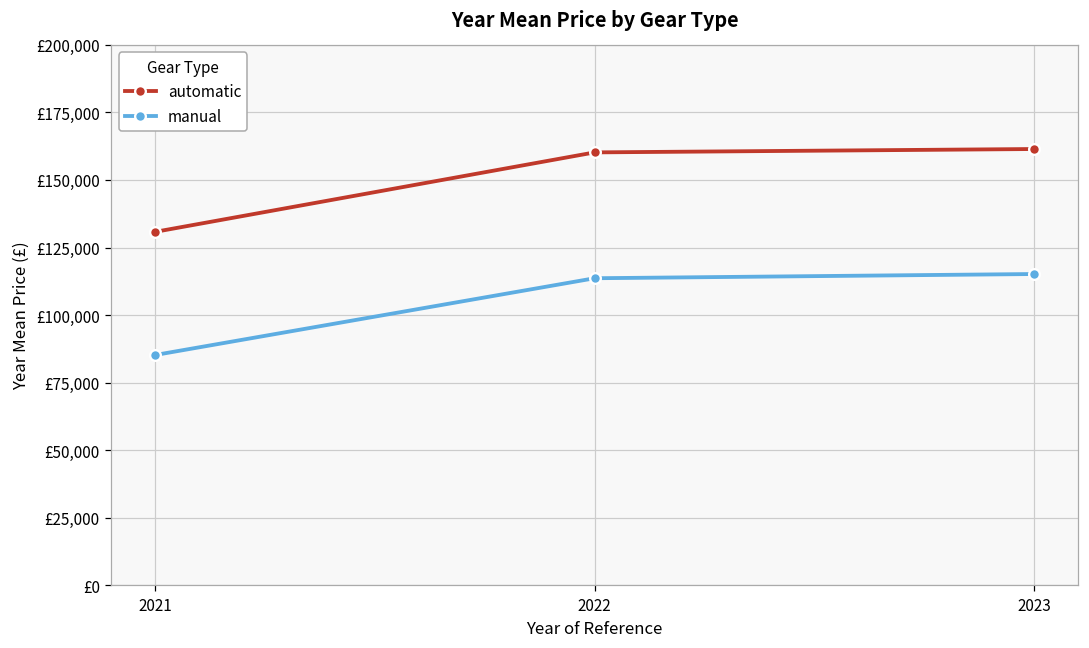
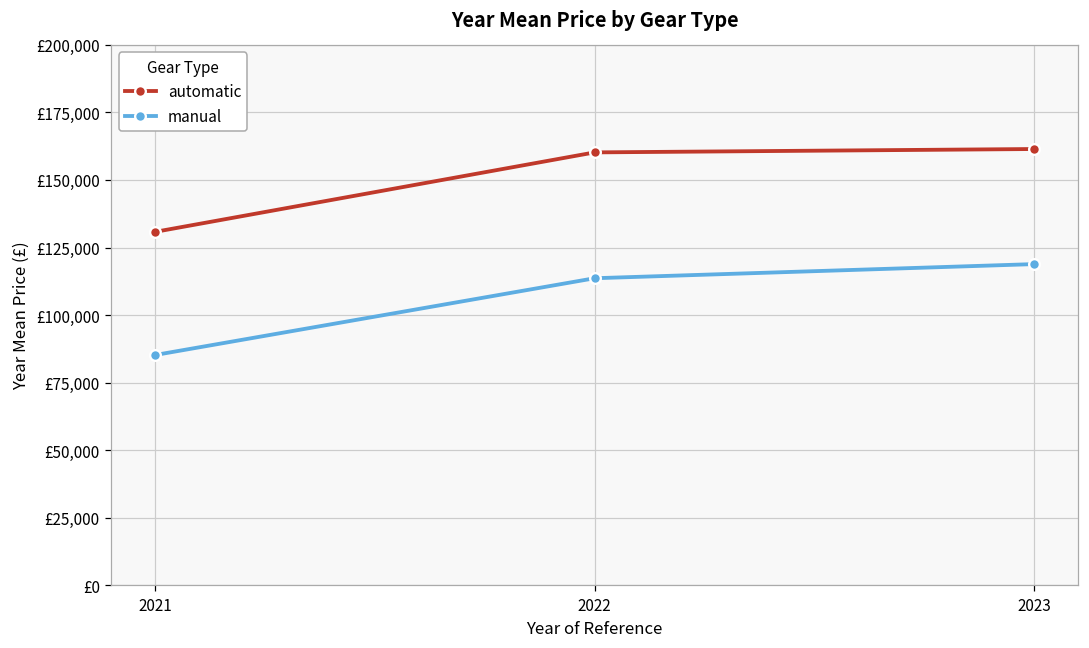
manual, 2023: £115,000 -> £119,000
